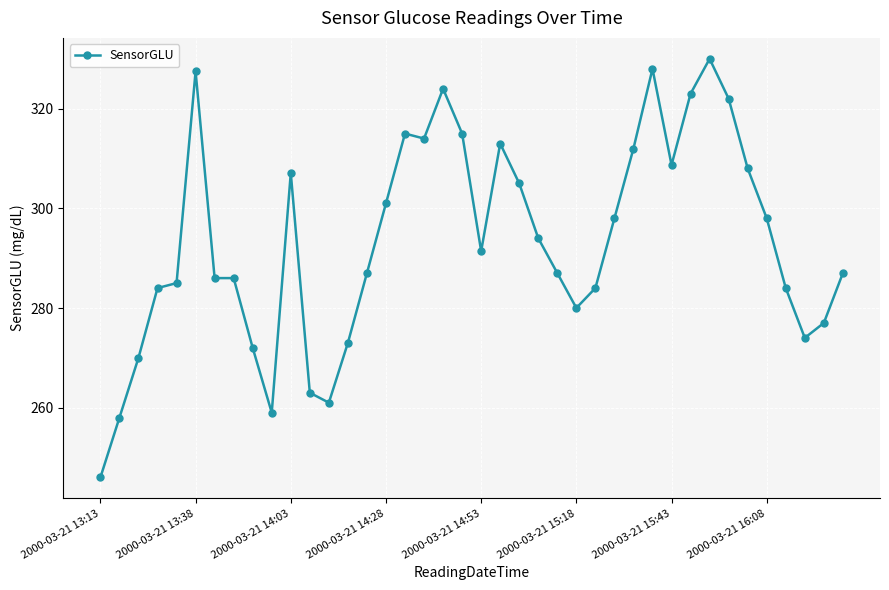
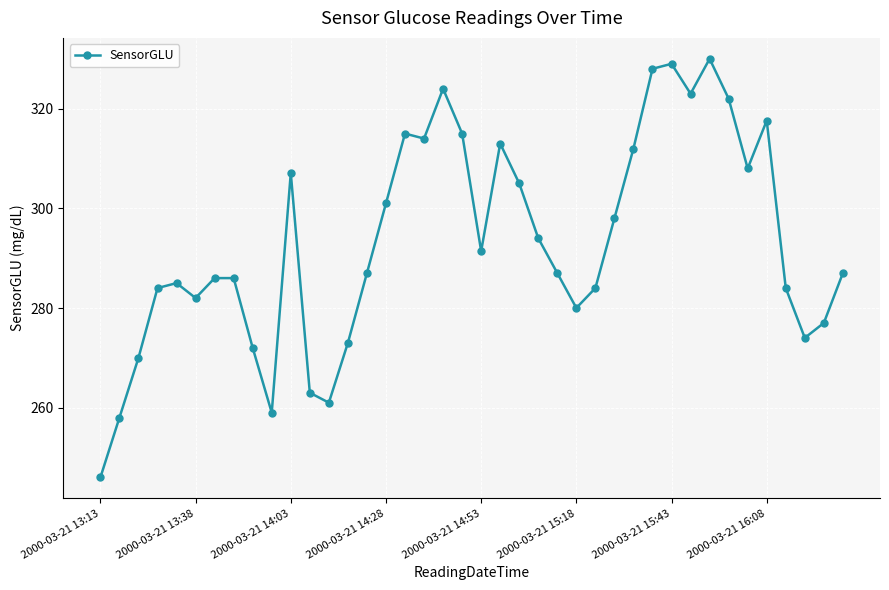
2000-03-21 13:38: 328 -> 282
2000-03-21 15:43: 309 -> 329
2000-03-21 16:08: 298 -> 318
